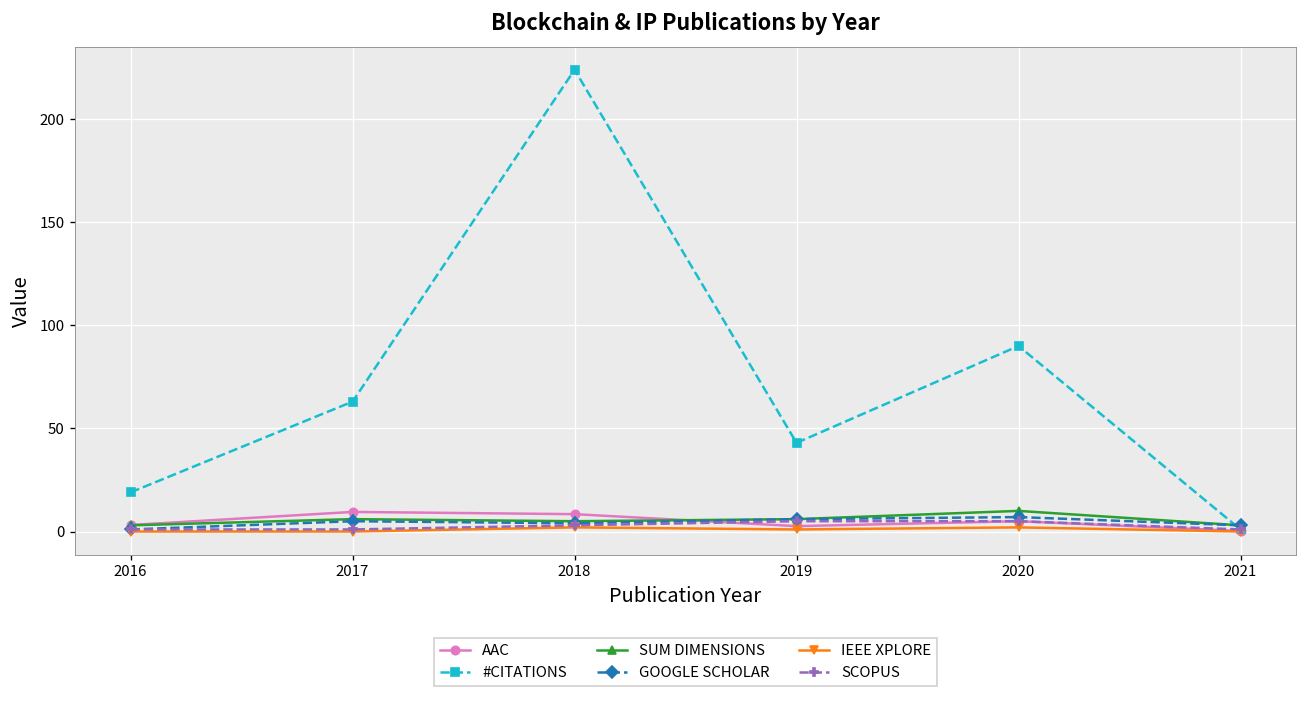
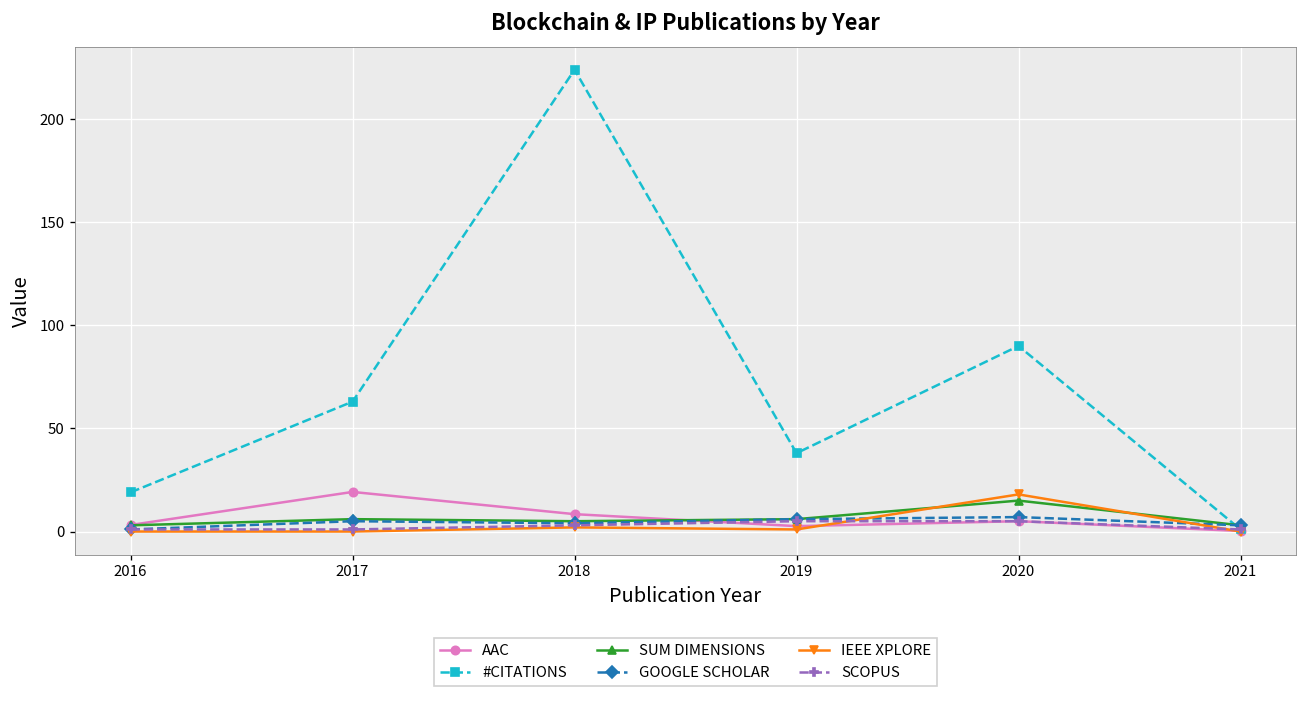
AAC, 2017: 10 -> 19
#CITATIONS, 2019: 43 -> 38
SUM DIMENSIONS, 2020: 10 -> 15
IEEE XPLORE, 2020: 2 -> 18
